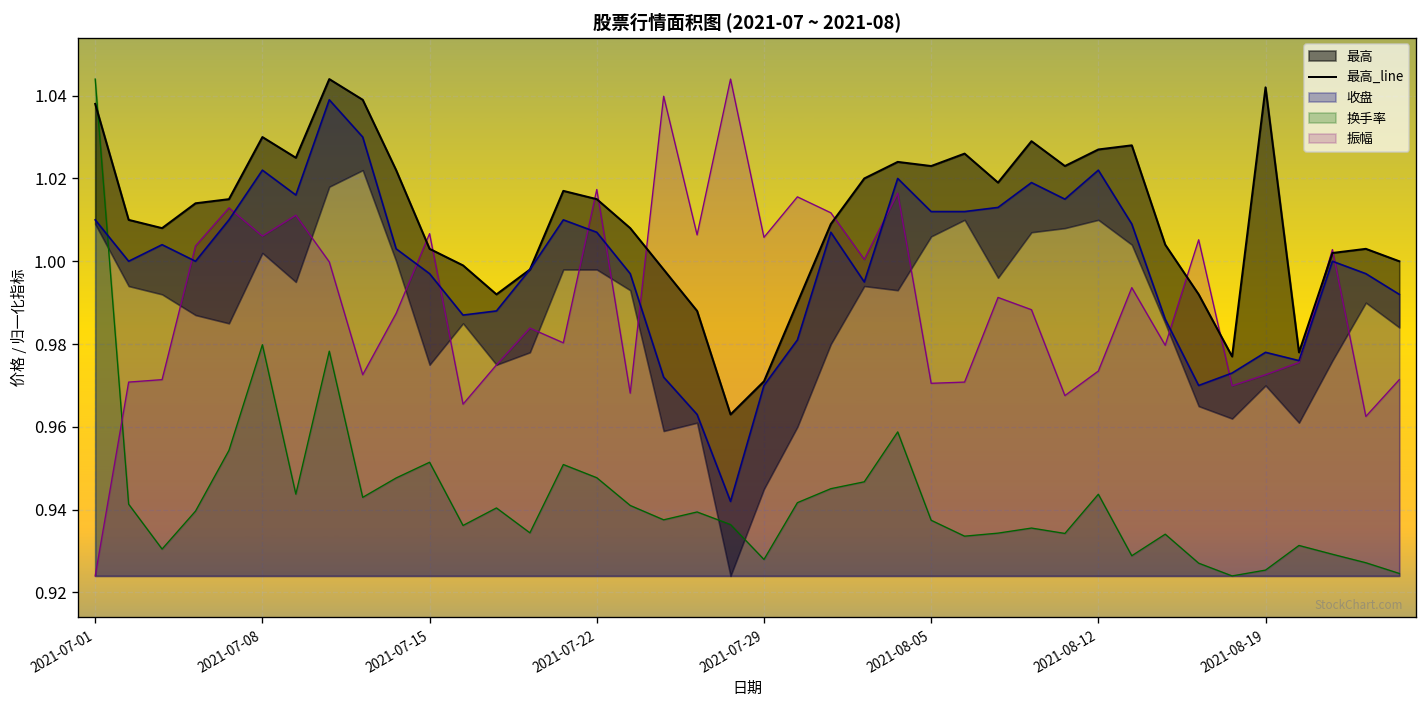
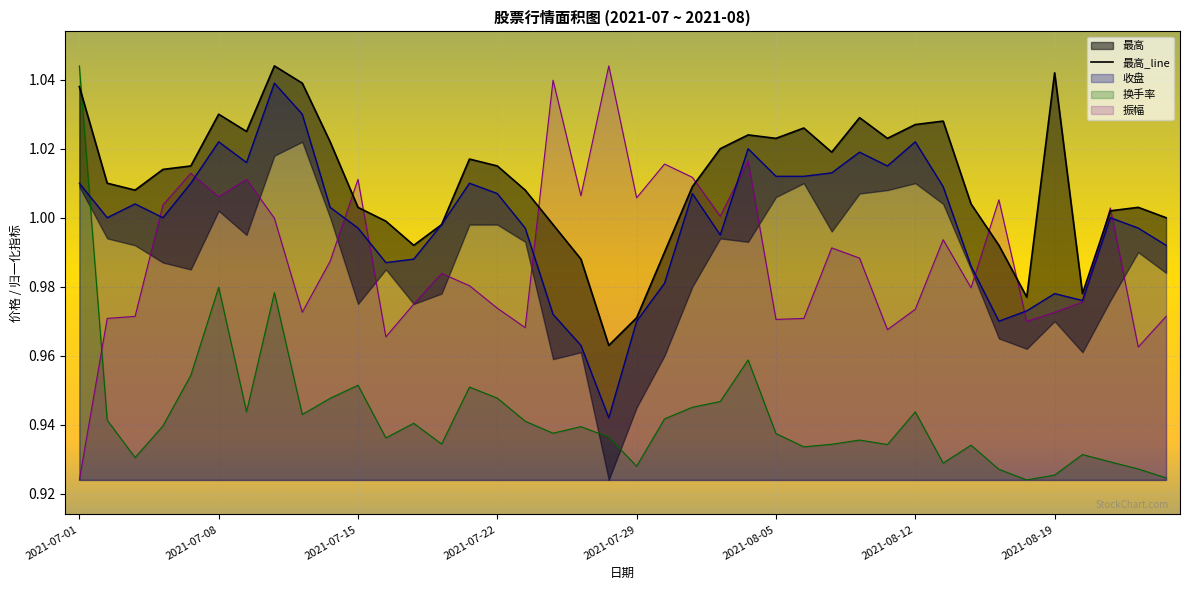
振幅, 2021-07-15: 1.007 -> 1.011
振幅, 2021-07-22: 1.017 -> 0.974
